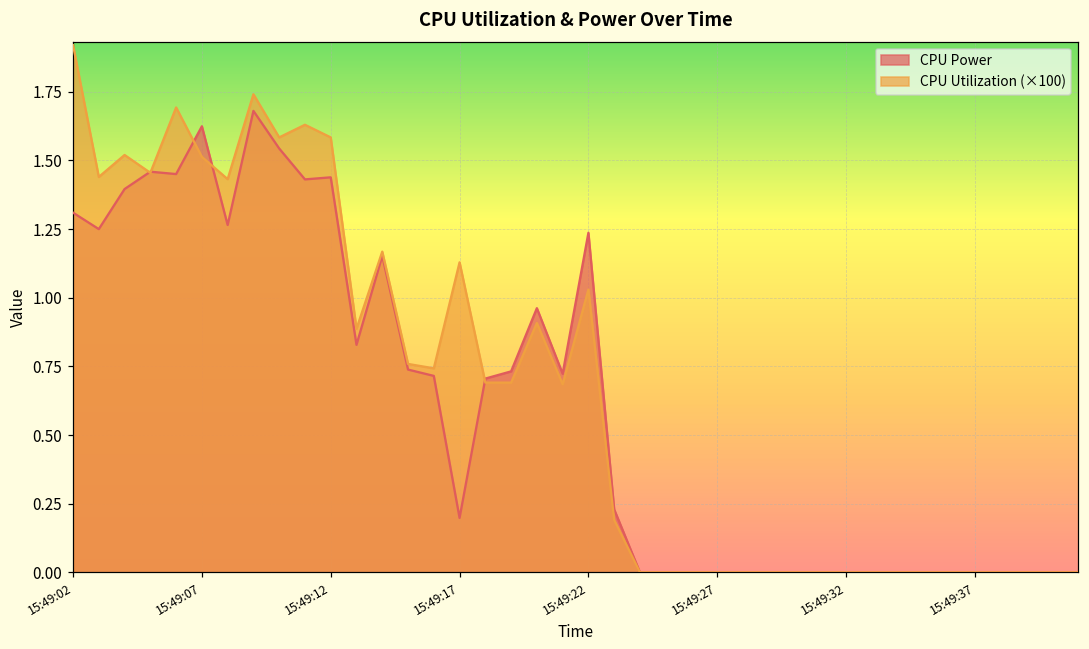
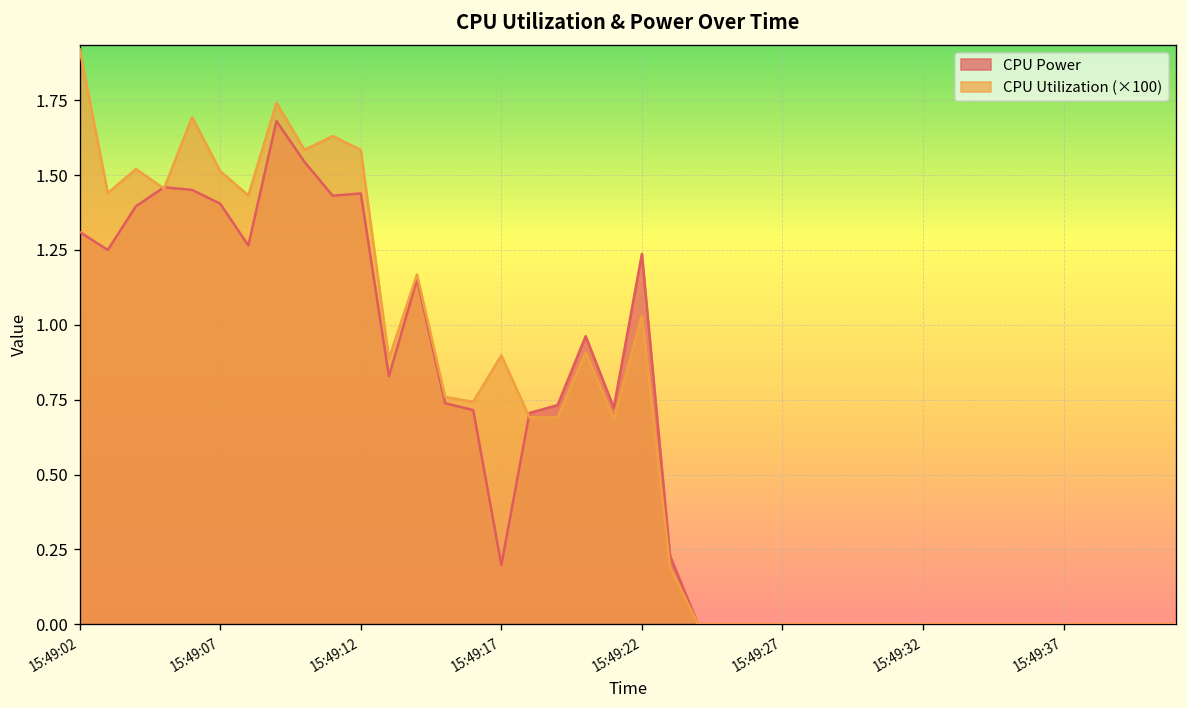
CPU Power, 15:49:07: 1.62 -> 1.40
CPU Utilization (×100), 15:49:17: 1.13 -> 0.90
